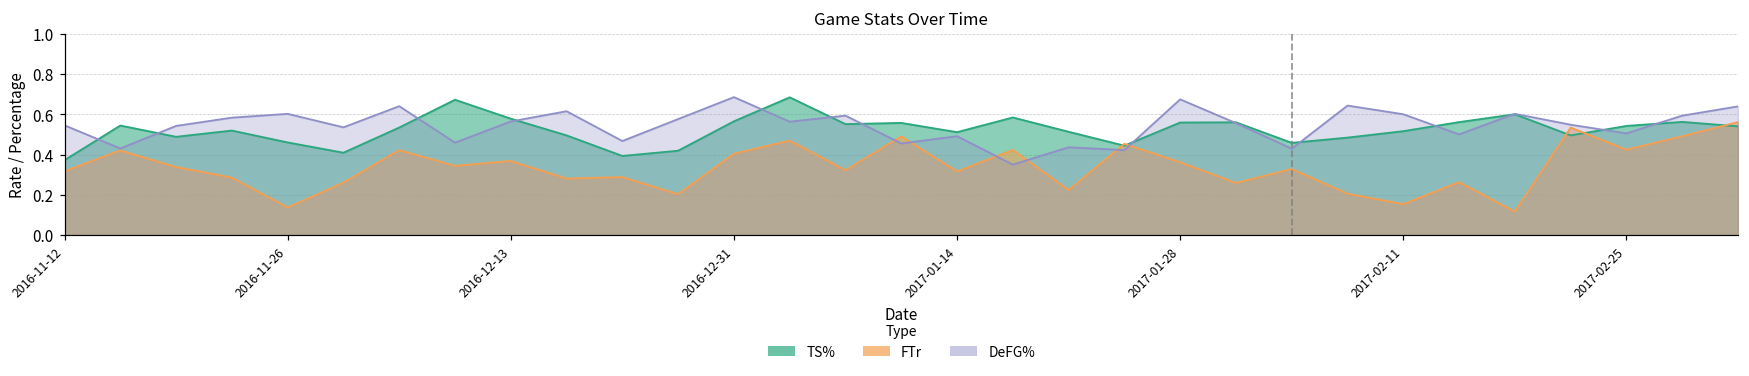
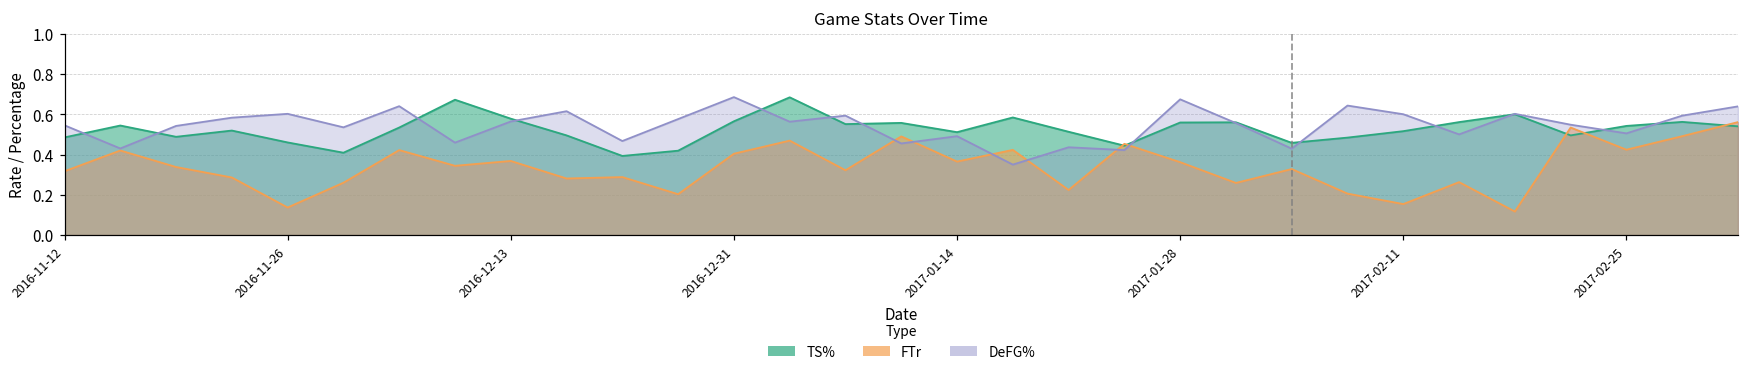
TS%, 2016-11-12: 0.37 -> 0.49
FTr, 2017-01-14: 0.32 -> 0.37
